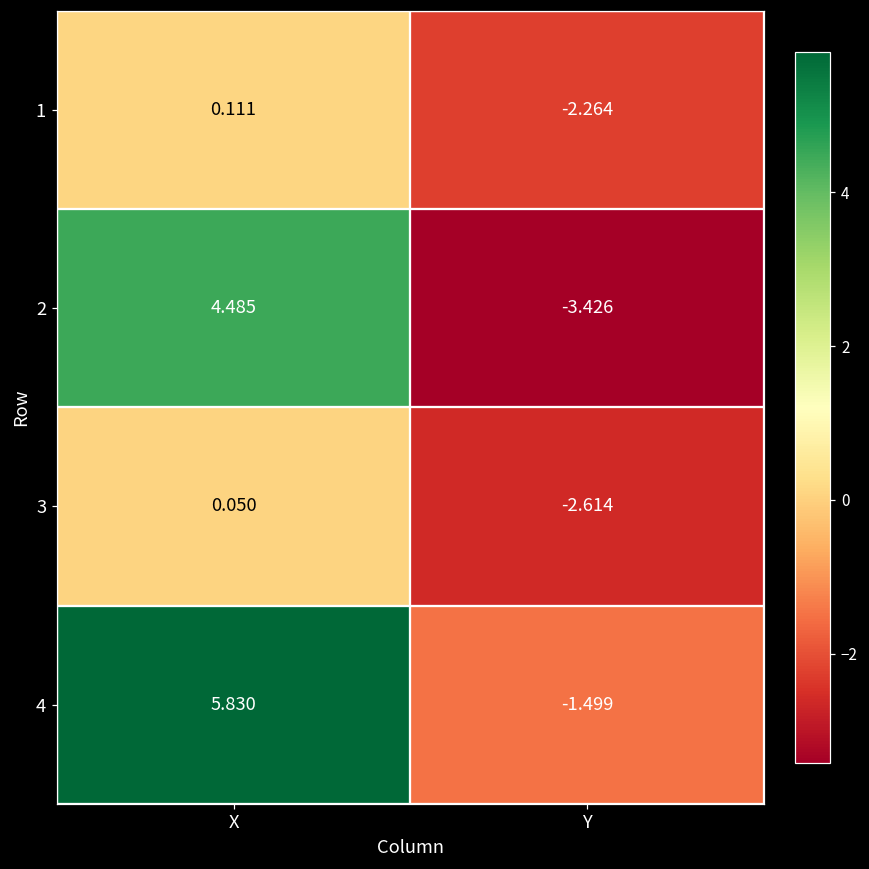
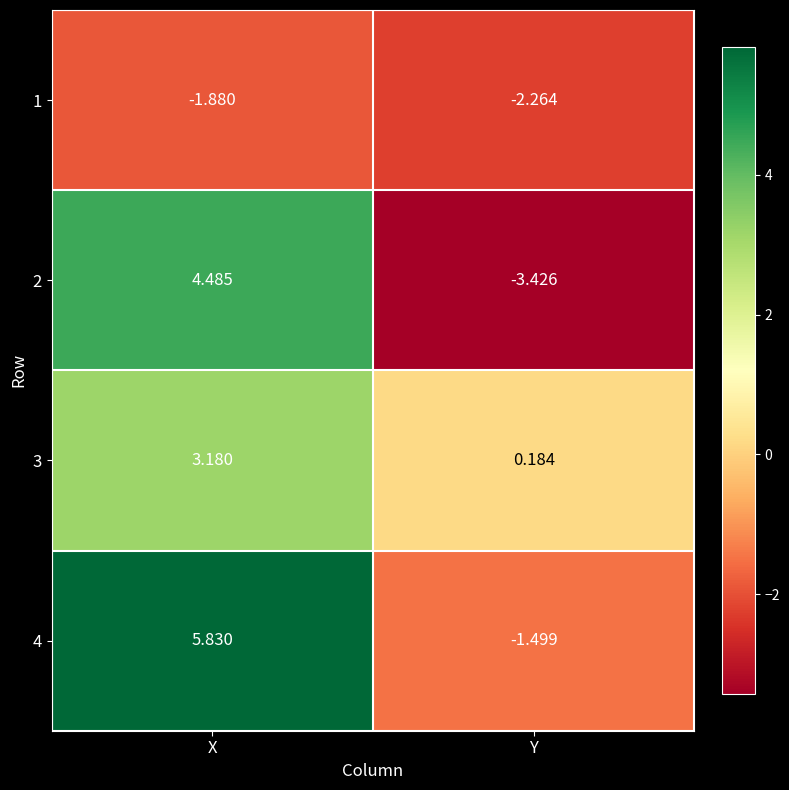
1, X: 0.111 -> -1.880
3, X: 0.050 -> 3.180
3, Y: -2.614 -> 0.184
